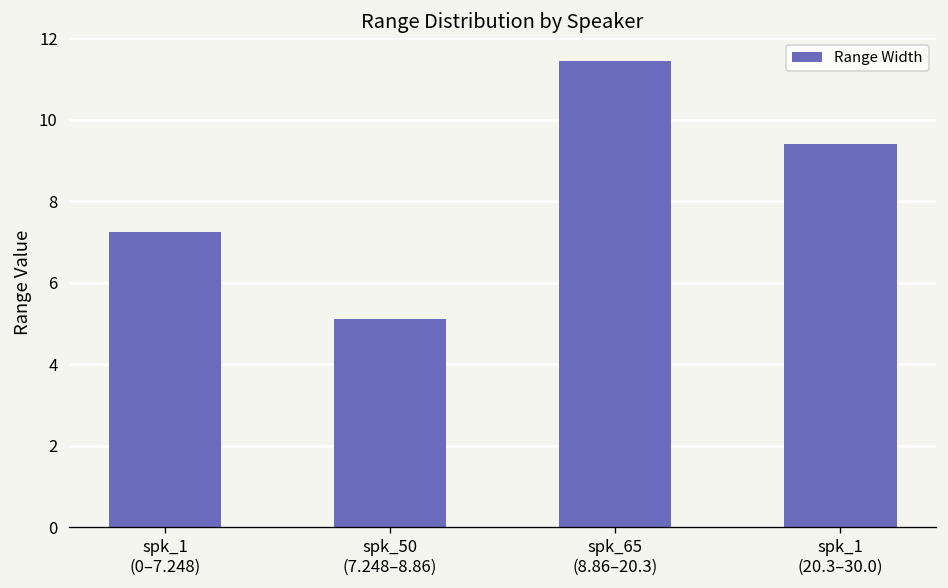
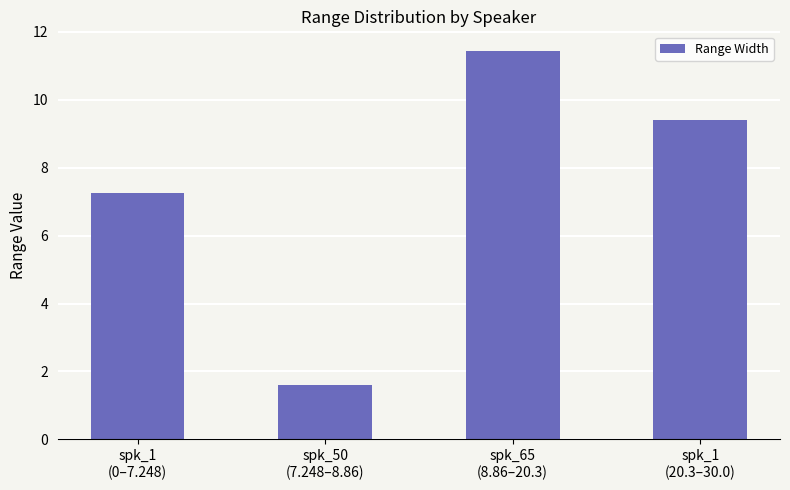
spk_50 (7.248–8.86): 5.1 -> 1.6
